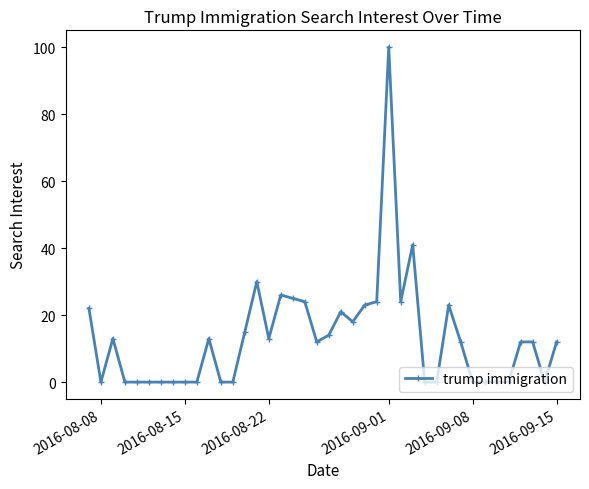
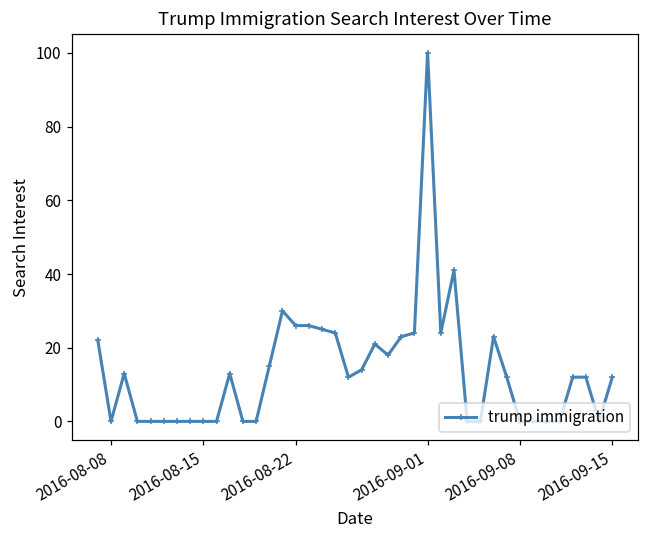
2016-08-22: 13 -> 26
